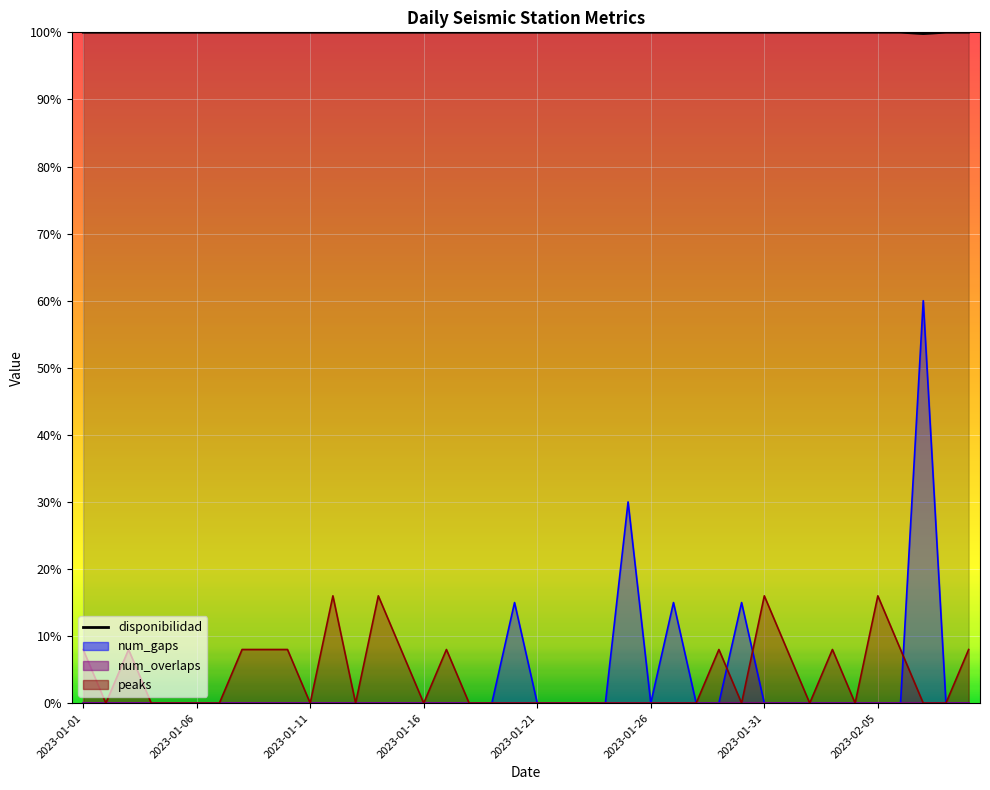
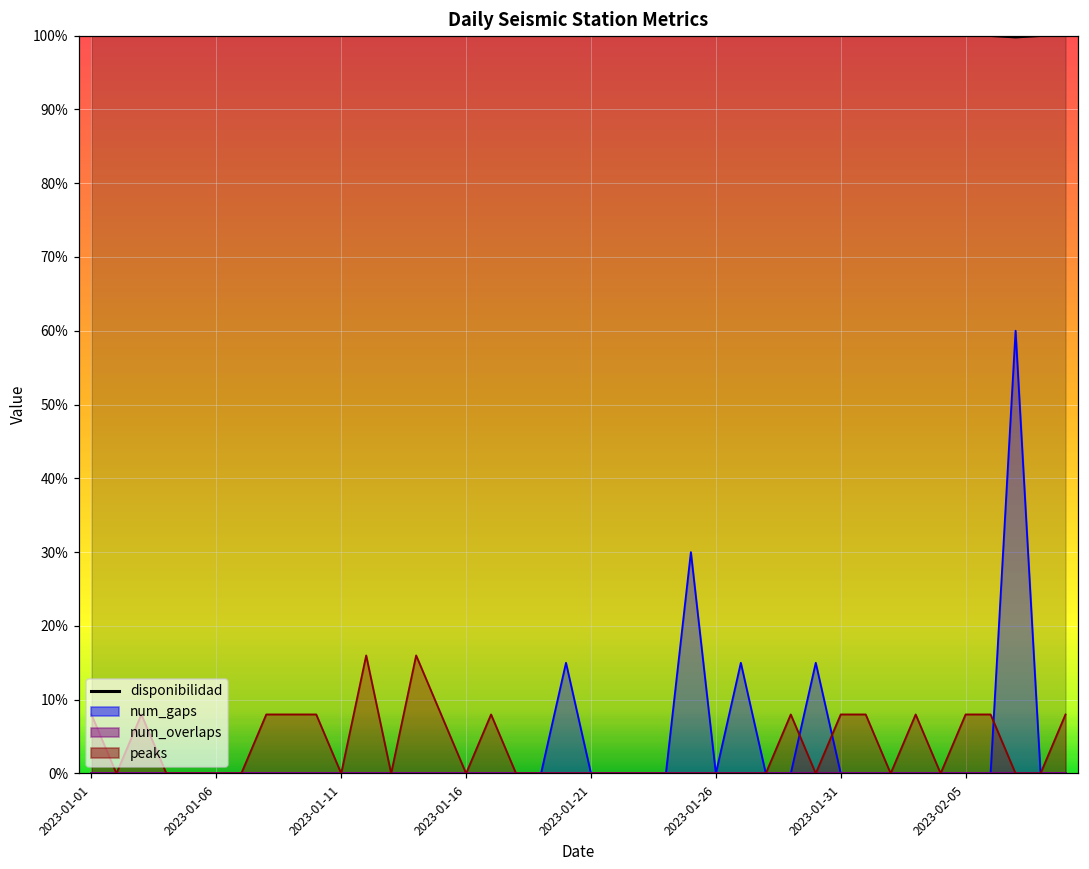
peaks, 2023-01-31: 16% -> 8%
peaks, 2023-02-05: 16% -> 8%
